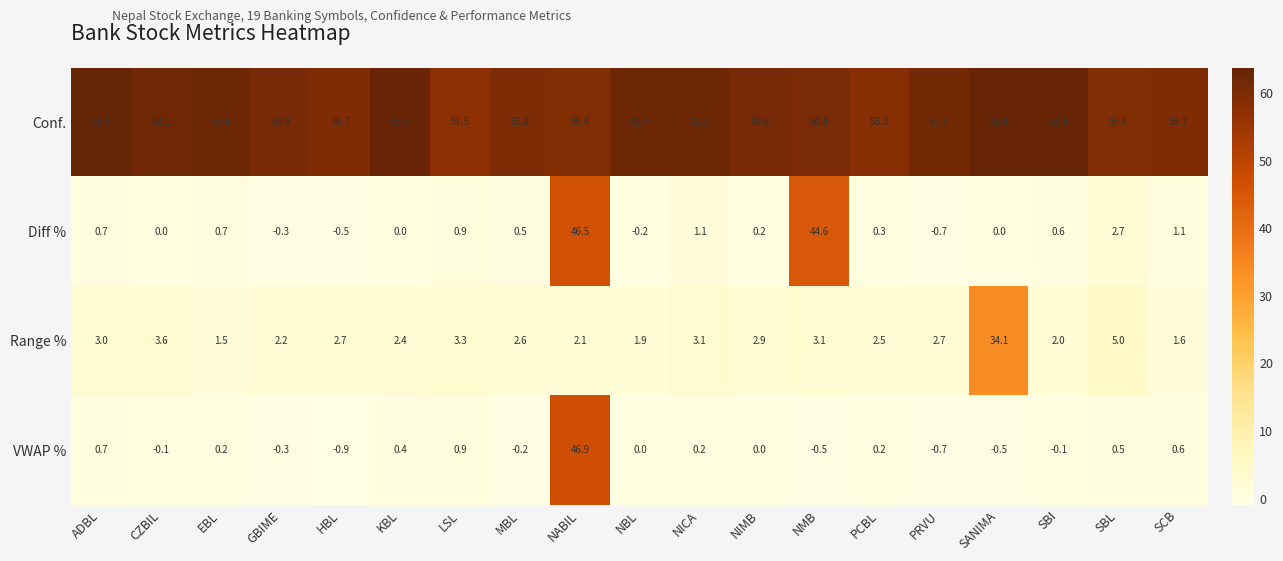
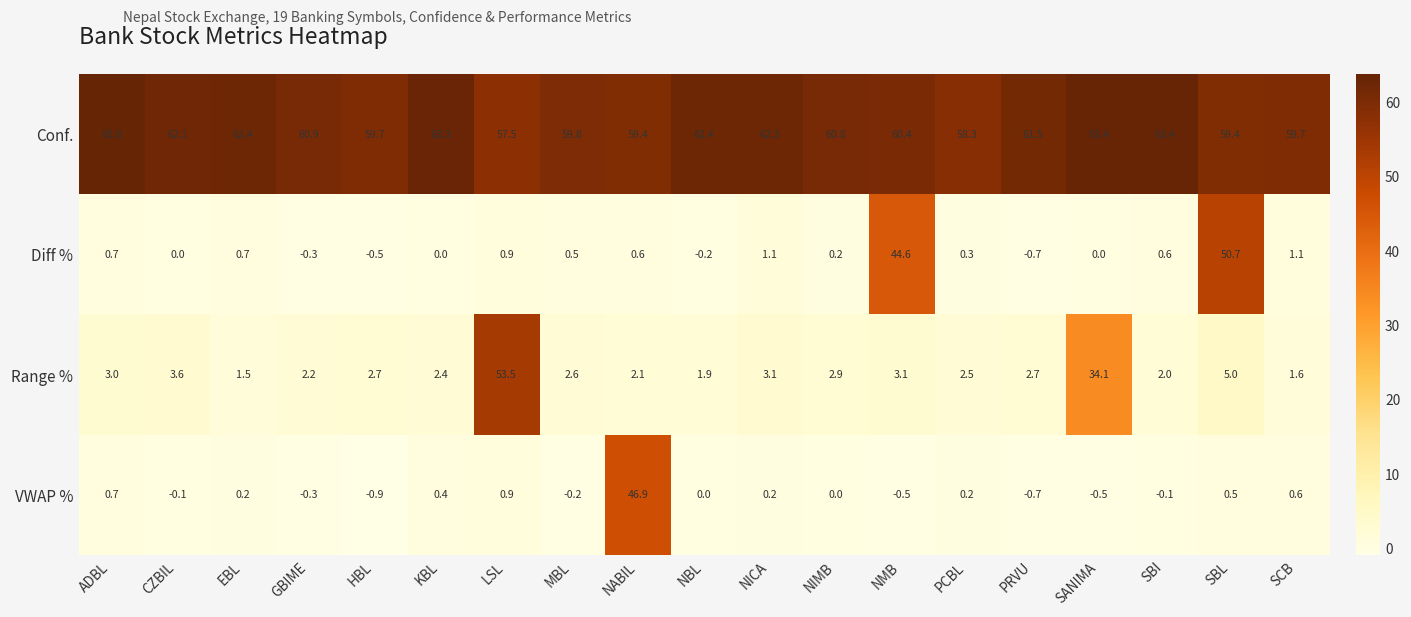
Diff %, NABIL: 46.5 -> 0.6
Diff %, SBL: 2.7 -> 50.7
Range %, LSL: 3.3 -> 53.5
